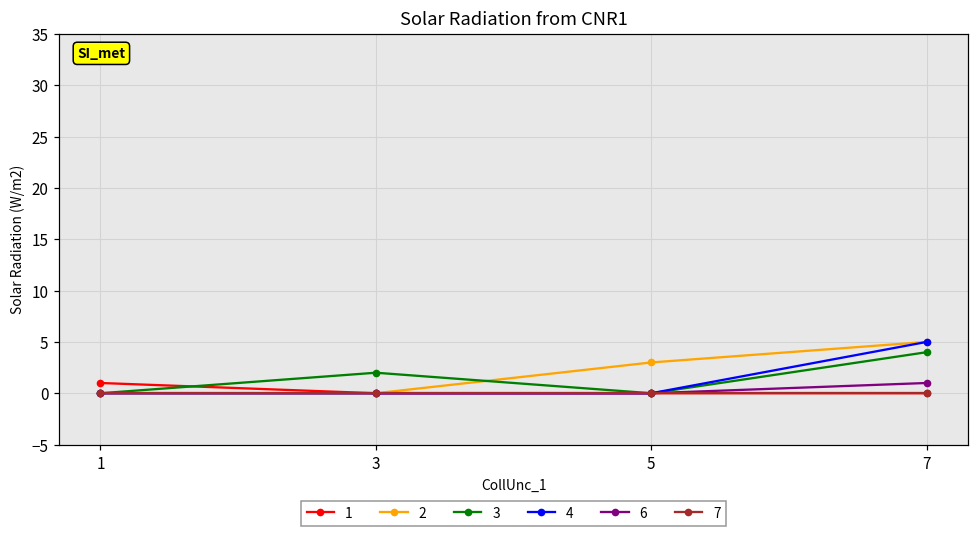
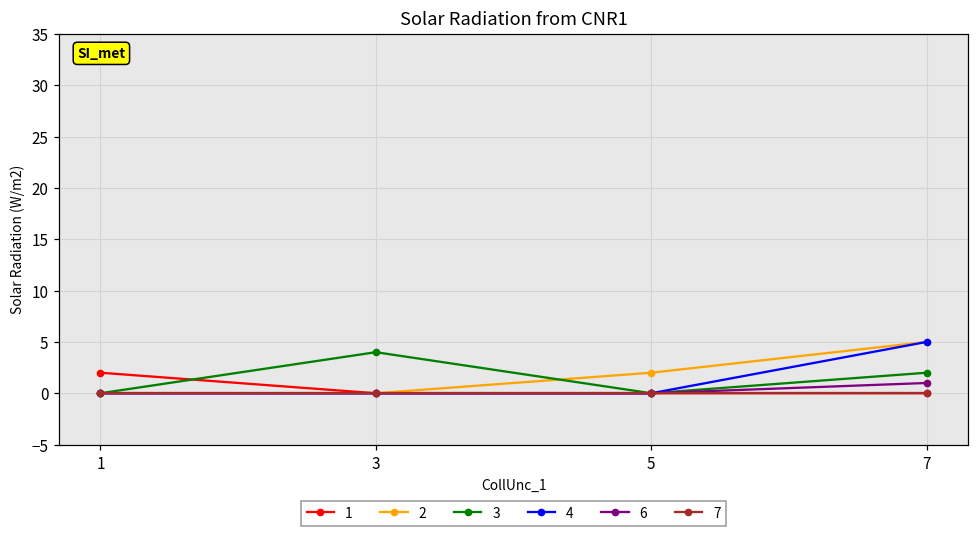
1, 1: 1 -> 2
3, 3: 2 -> 4
2, 5: 3 -> 2
3, 7: 4 -> 2
